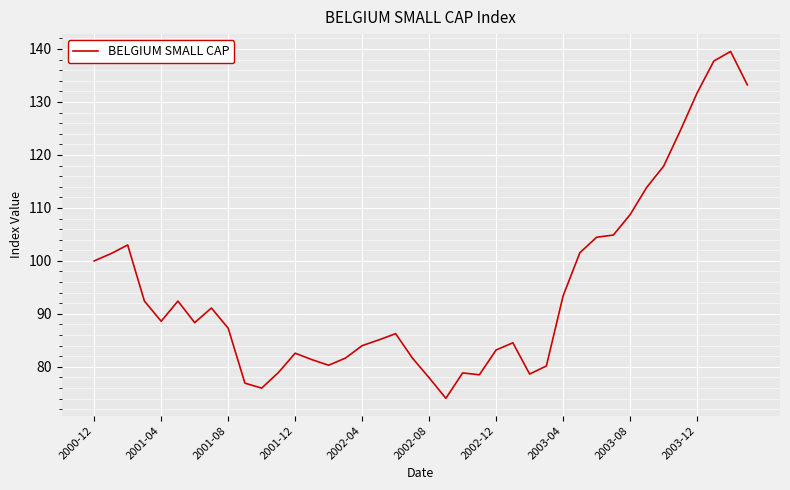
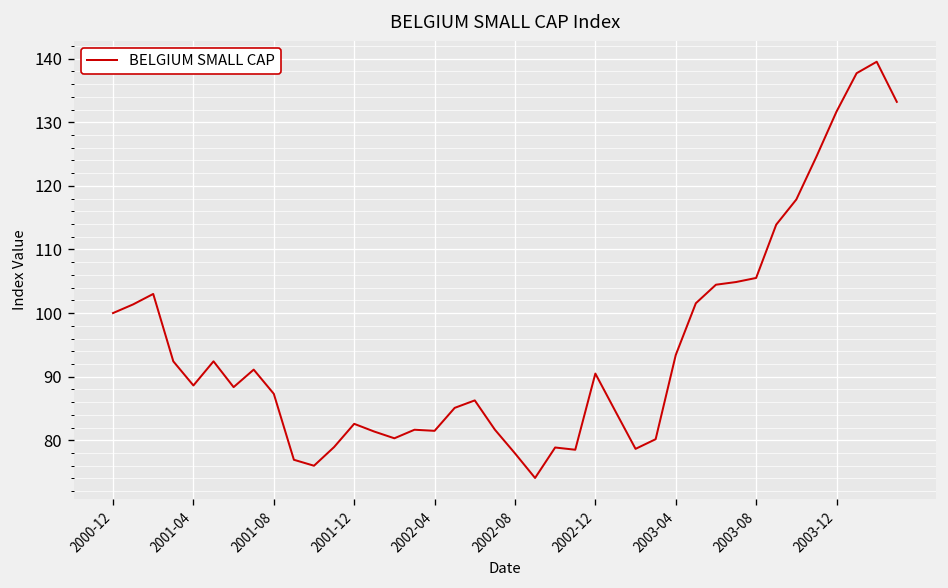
2002-04: 84 -> 81
2002-12: 83 -> 90
2003-08: 109 -> 106
